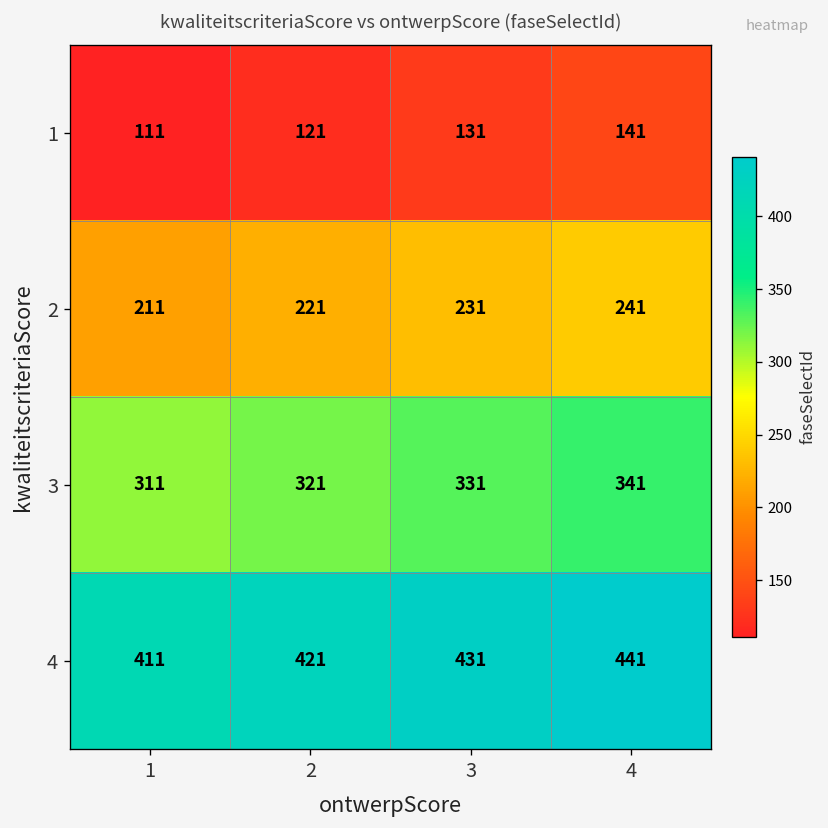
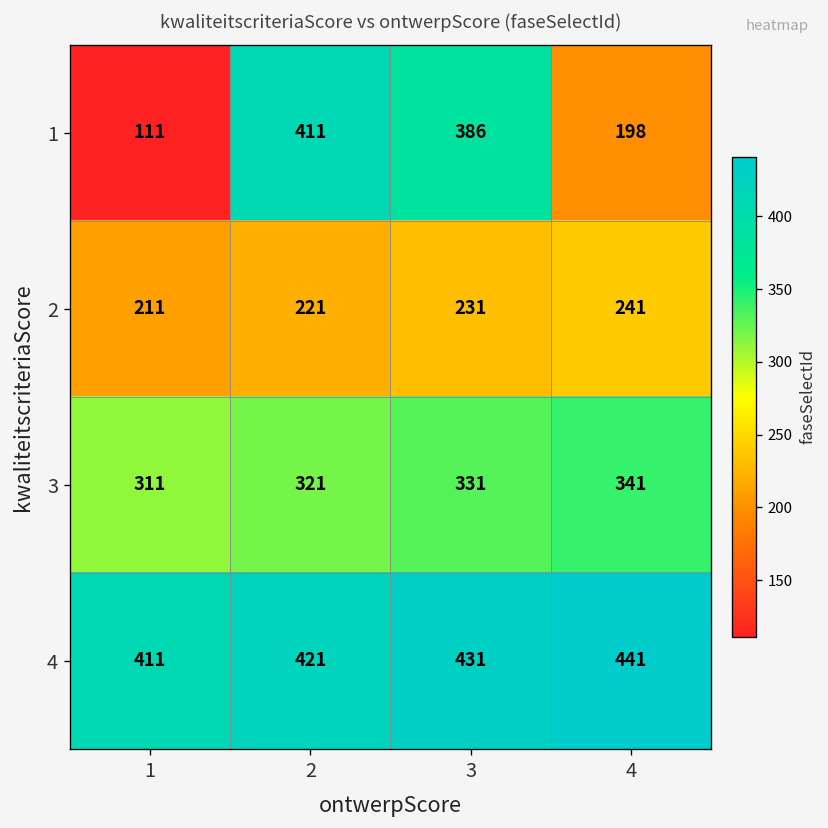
1, 2: 121 -> 411
1, 3: 131 -> 386
1, 4: 141 -> 198
